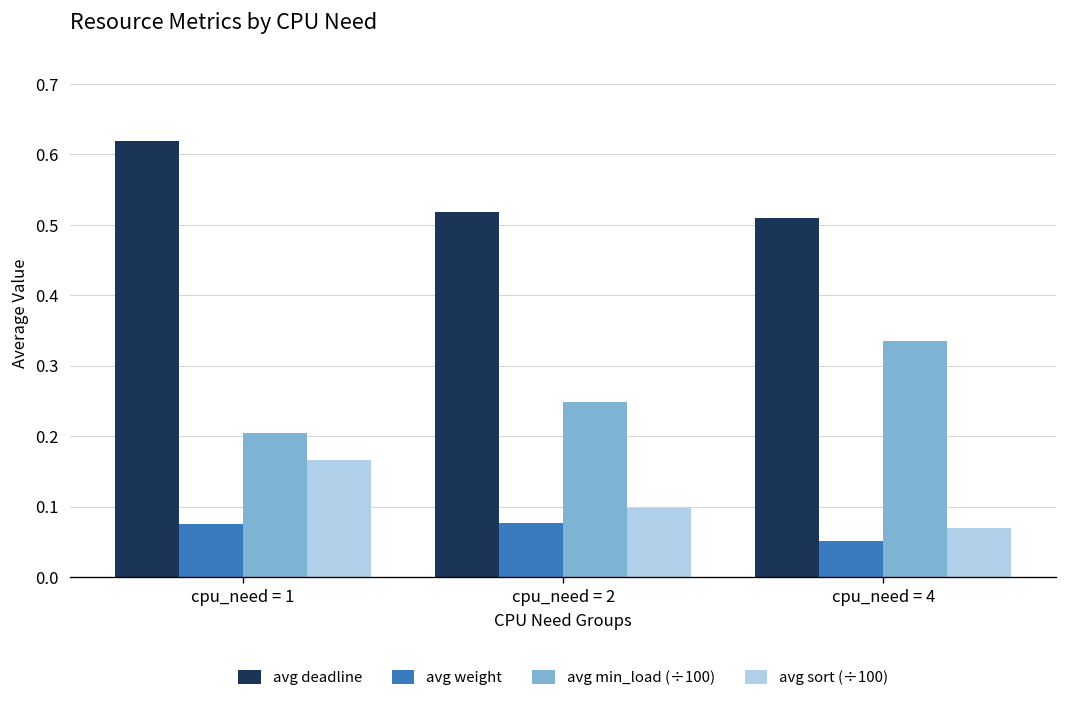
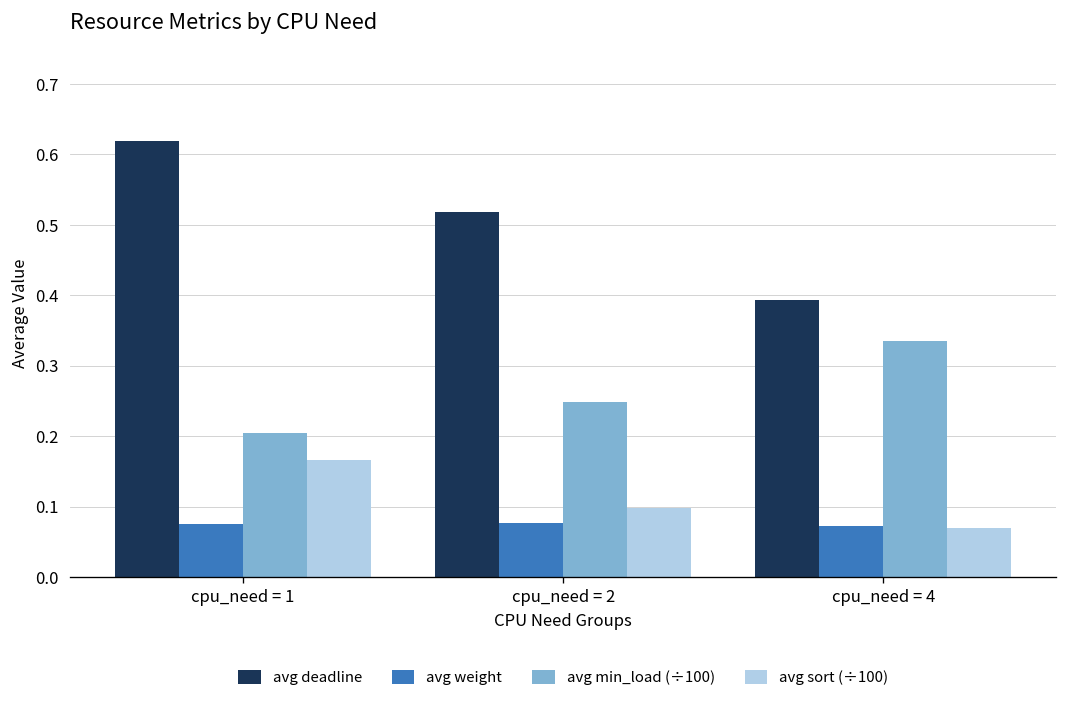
avg deadline, cpu_need = 4: 0.51 -> 0.39
avg weight, cpu_need = 4: 0.05 -> 0.07
